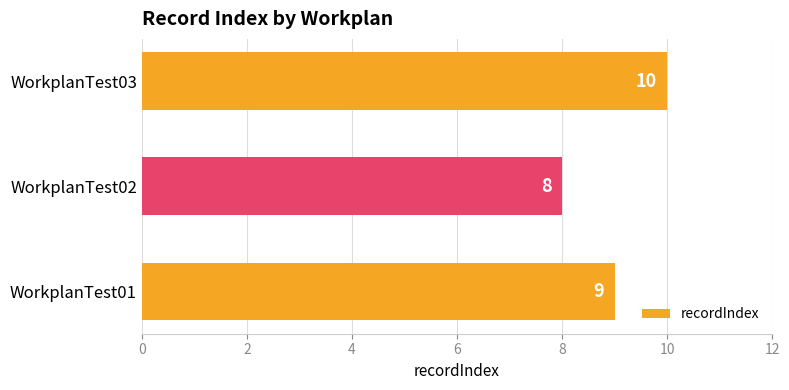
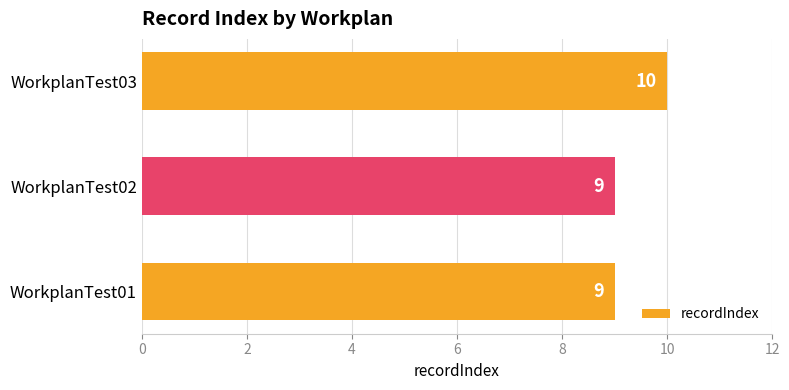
WorkplanTest02: 8 -> 9
